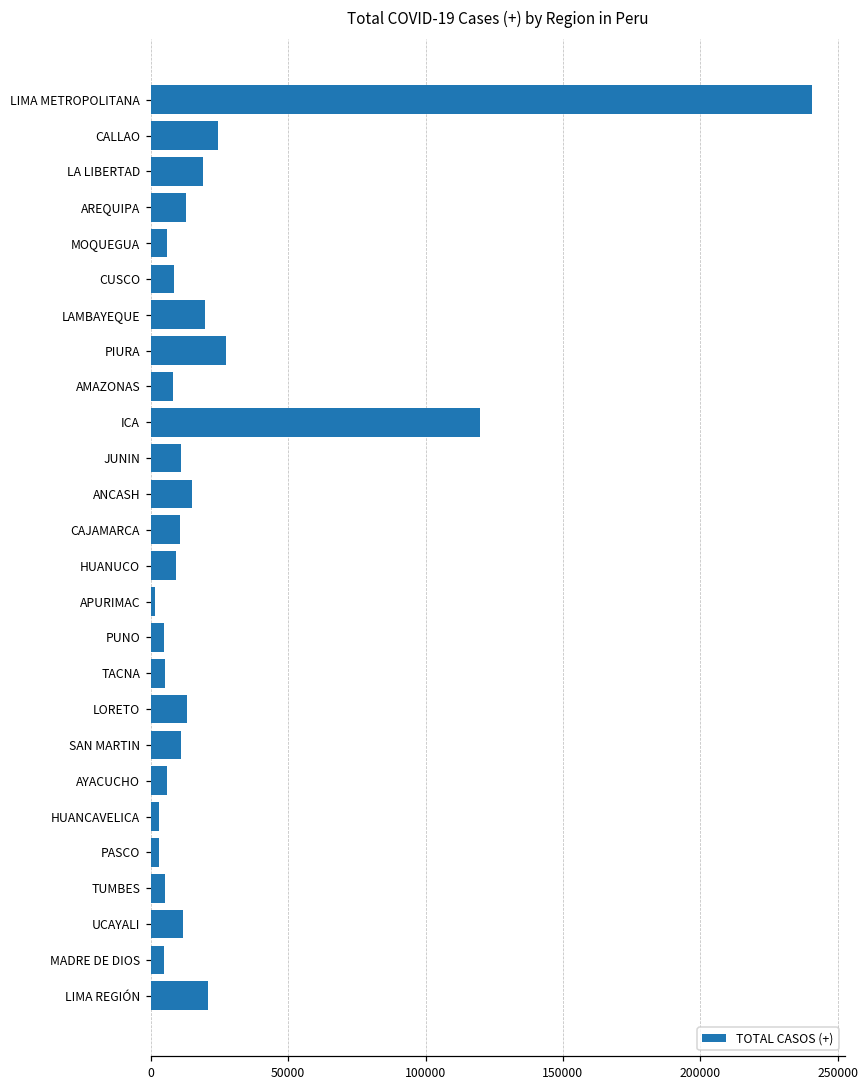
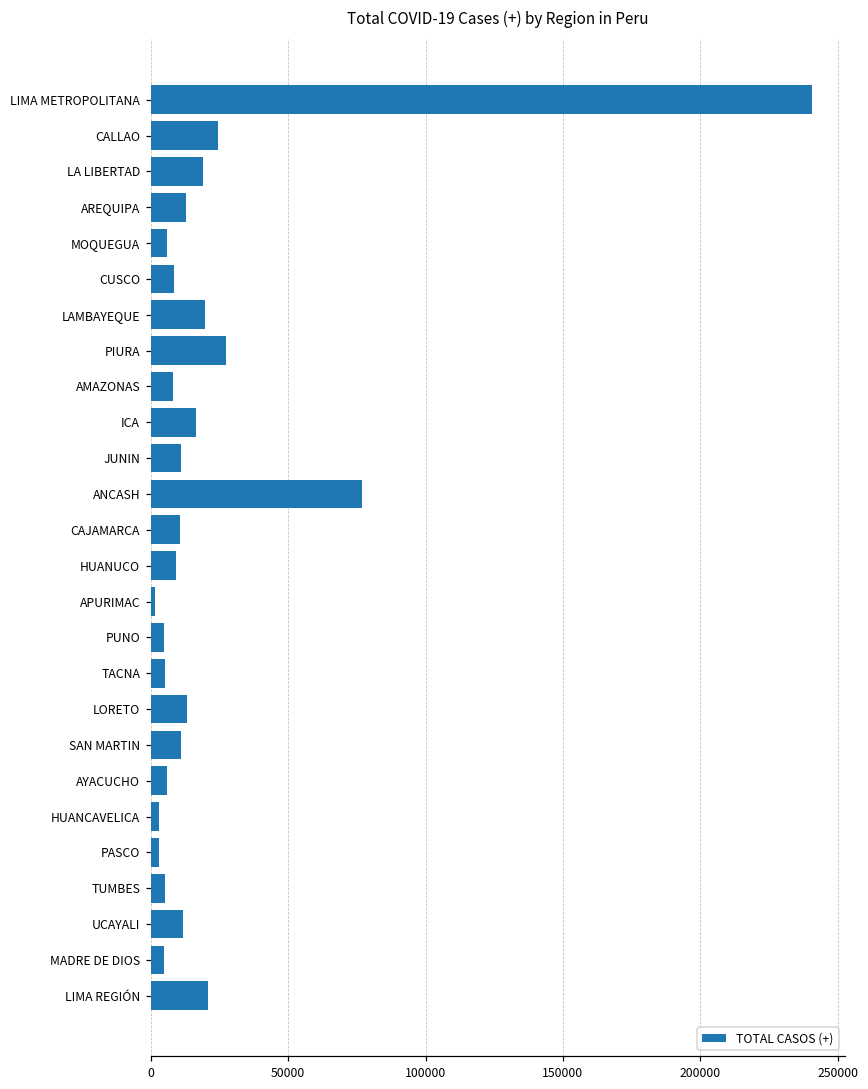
ICA: 120000 -> 16000
ANCASH: 15000 -> 77000
